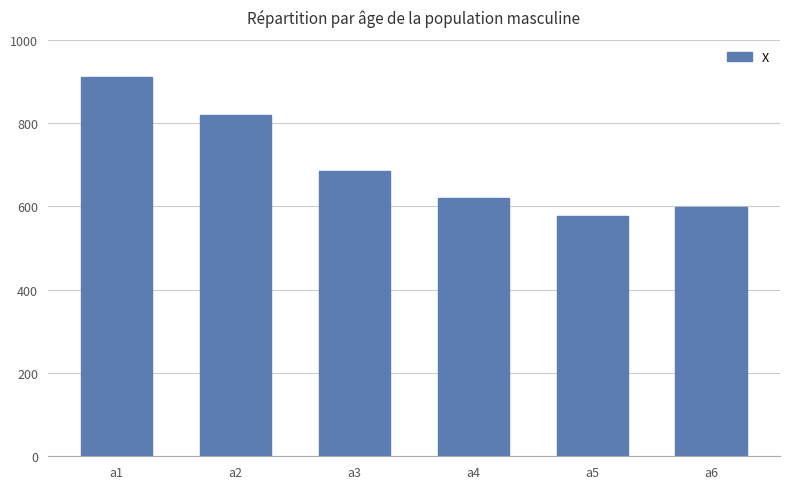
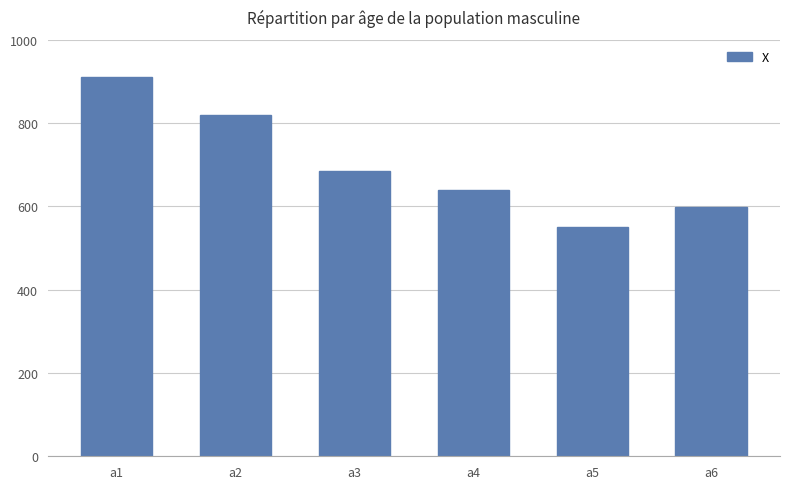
a4: 620 -> 640
a5: 580 -> 550
